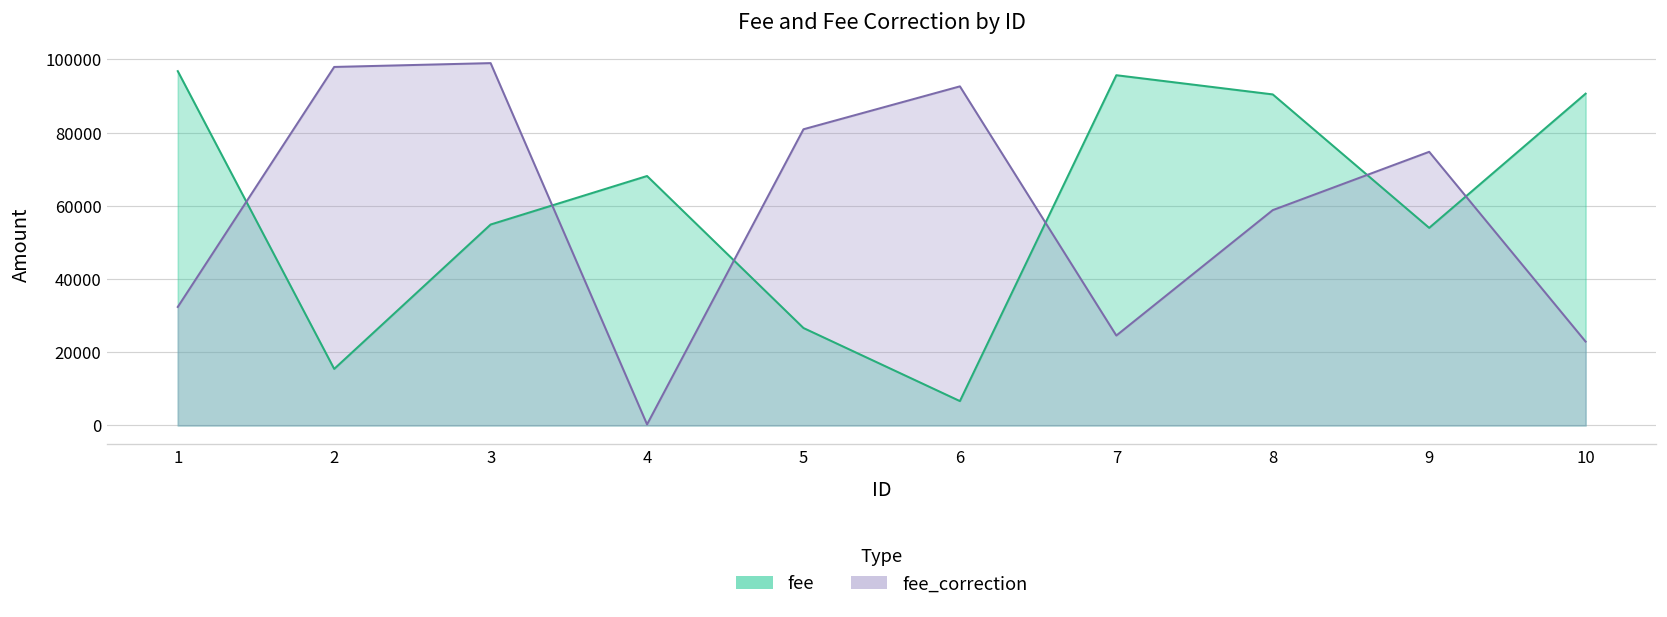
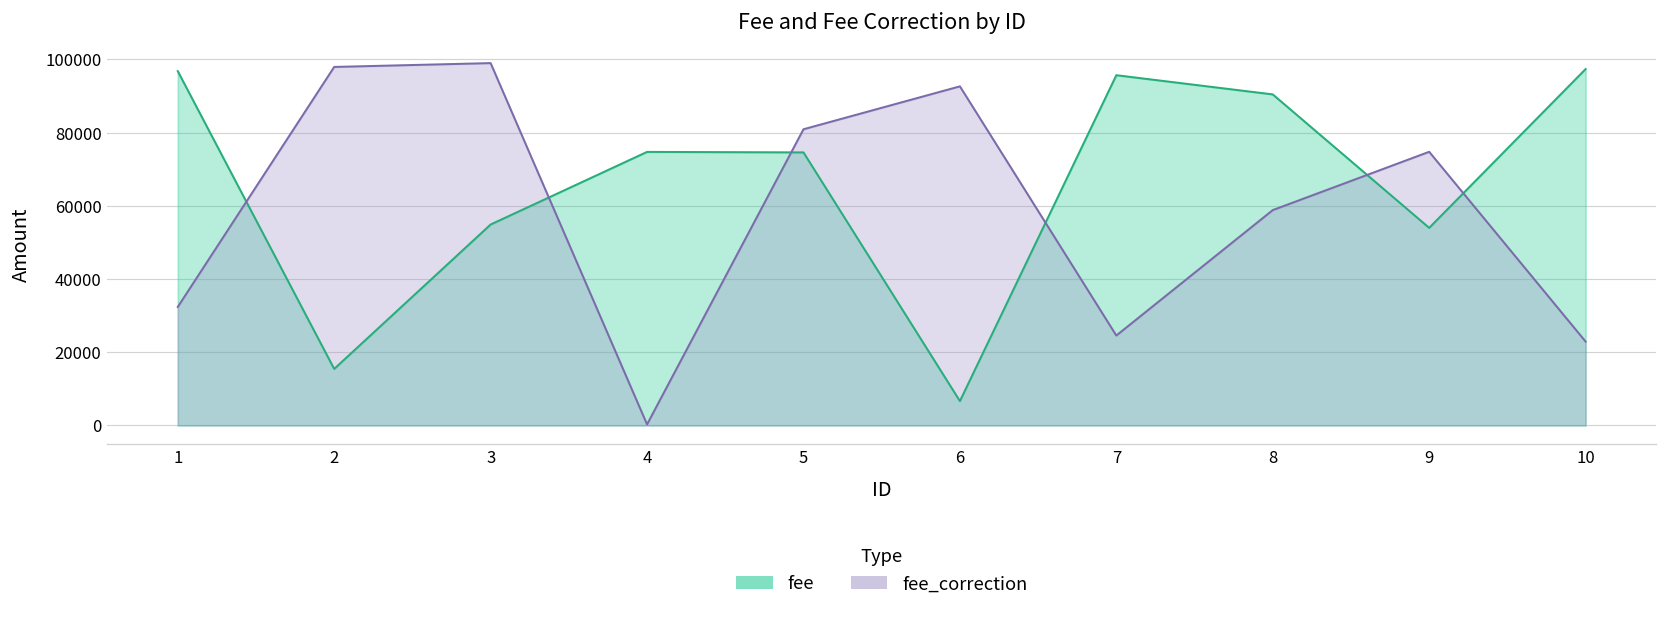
fee, 4: 68000 -> 75000
fee, 5: 27000 -> 75000
fee, 10: 91000 -> 97000
